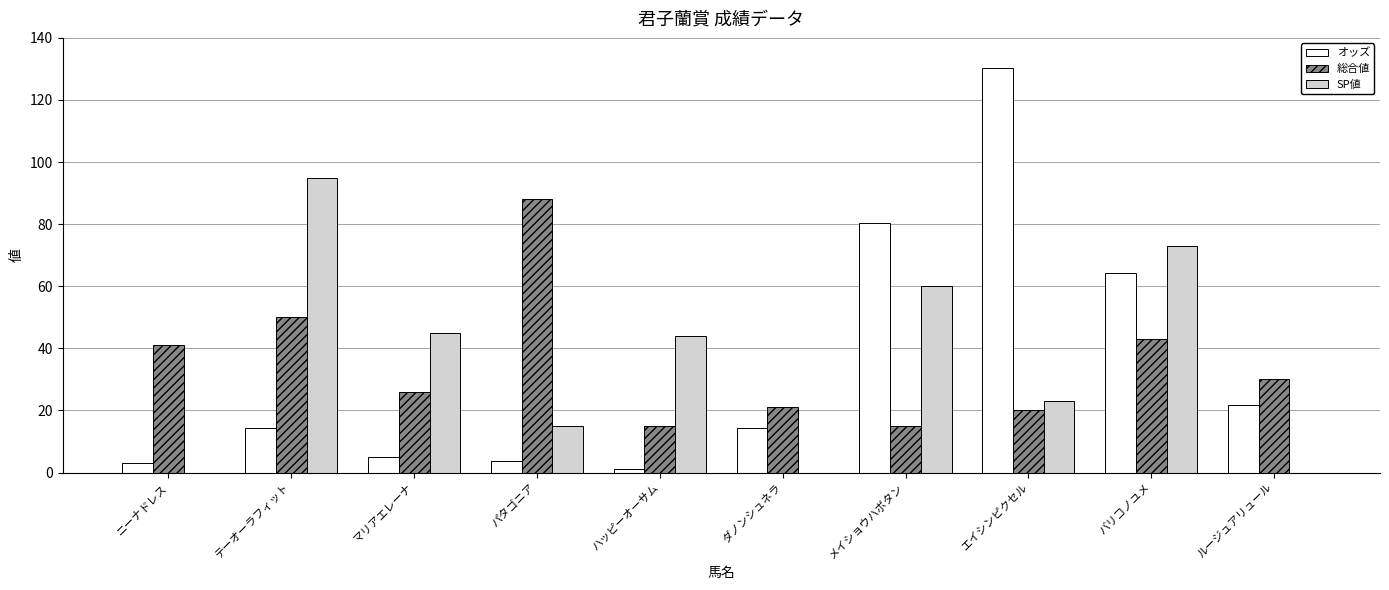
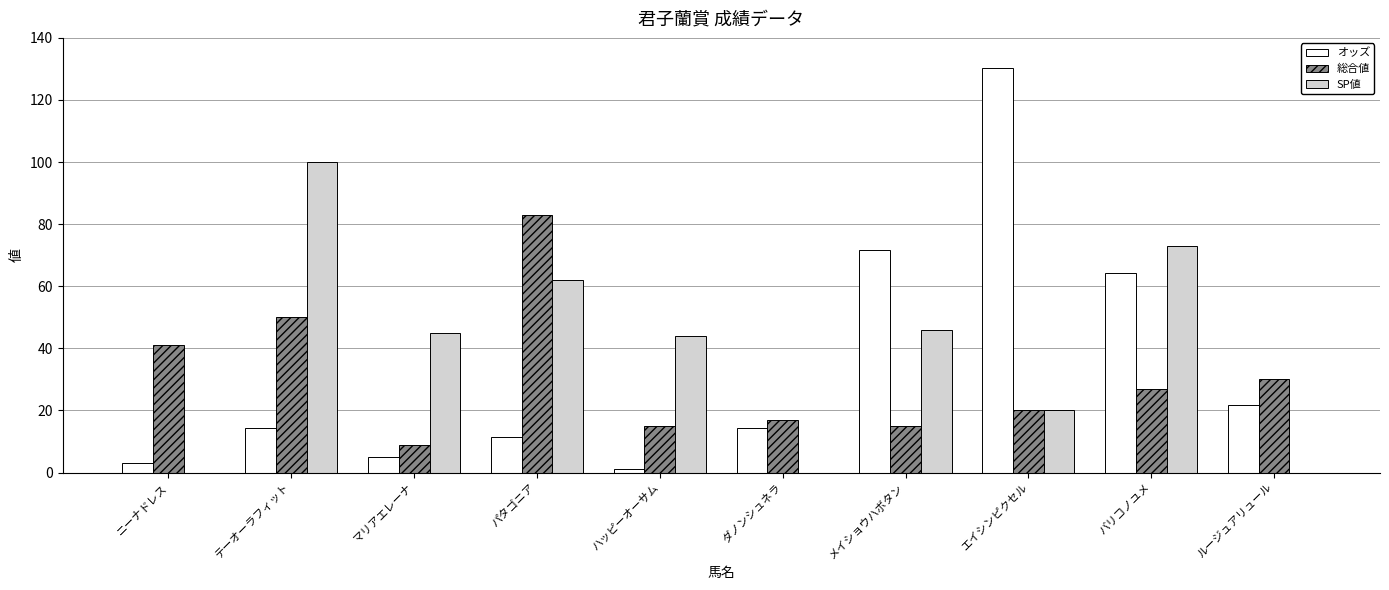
SP値, テーオーラフィット: 95 -> 100
総合値, マリアエレーナ: 26 -> 9
オッズ, パタゴニア: 4 -> 12
総合値, パタゴニア: 88 -> 83
SP値, パタゴニア: 15 -> 62
総合値, ダノンシュネラ: 21 -> 17
オッズ, メイショウハボタン: 81 -> 72
SP値, メイショウハボタン: 60 -> 46
SP値, エイシンピクセル: 23 -> 20
総合値, バリコノユメ: 43 -> 27
